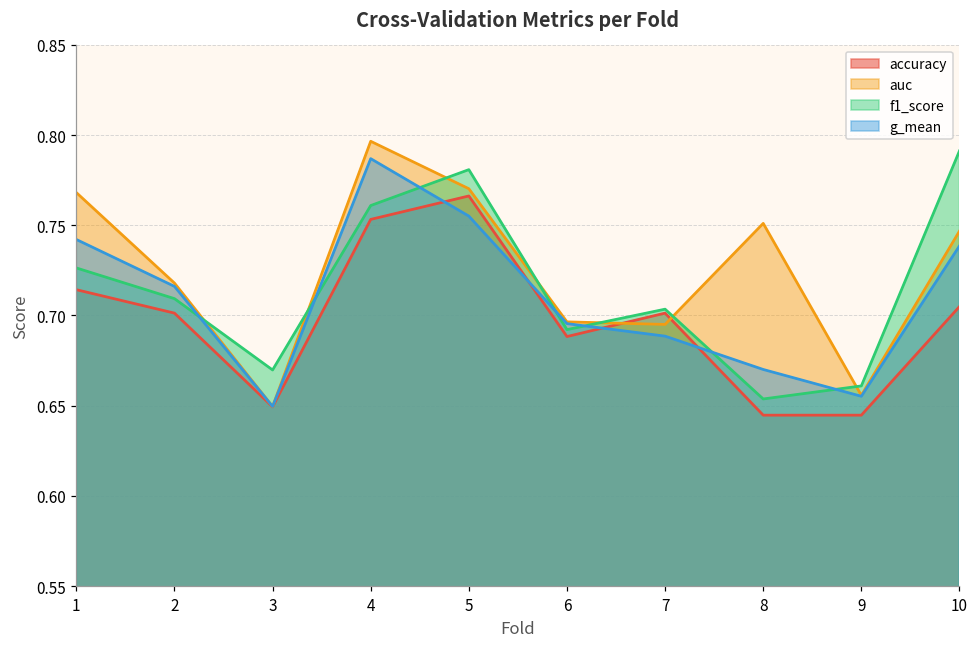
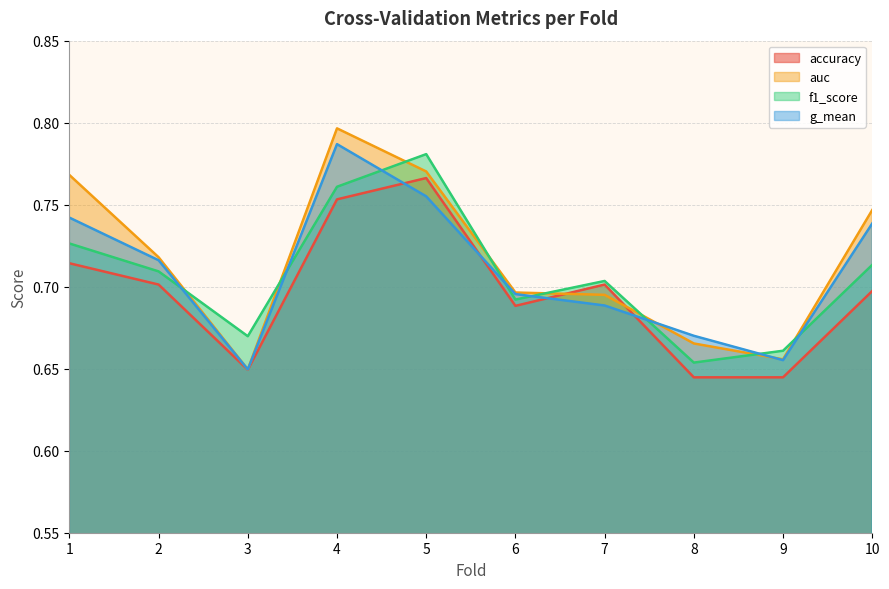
auc, 8: 0.751 -> 0.665
accuracy, 10: 0.705 -> 0.697
f1_score, 10: 0.791 -> 0.713
